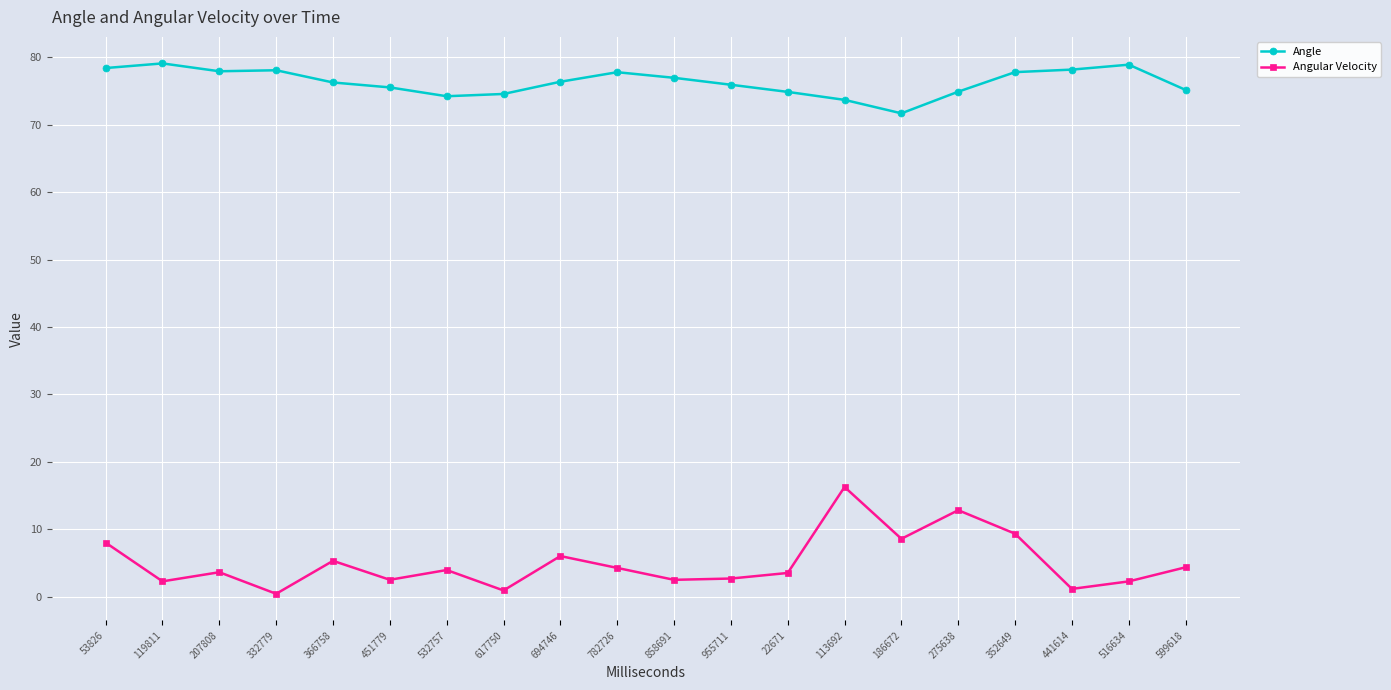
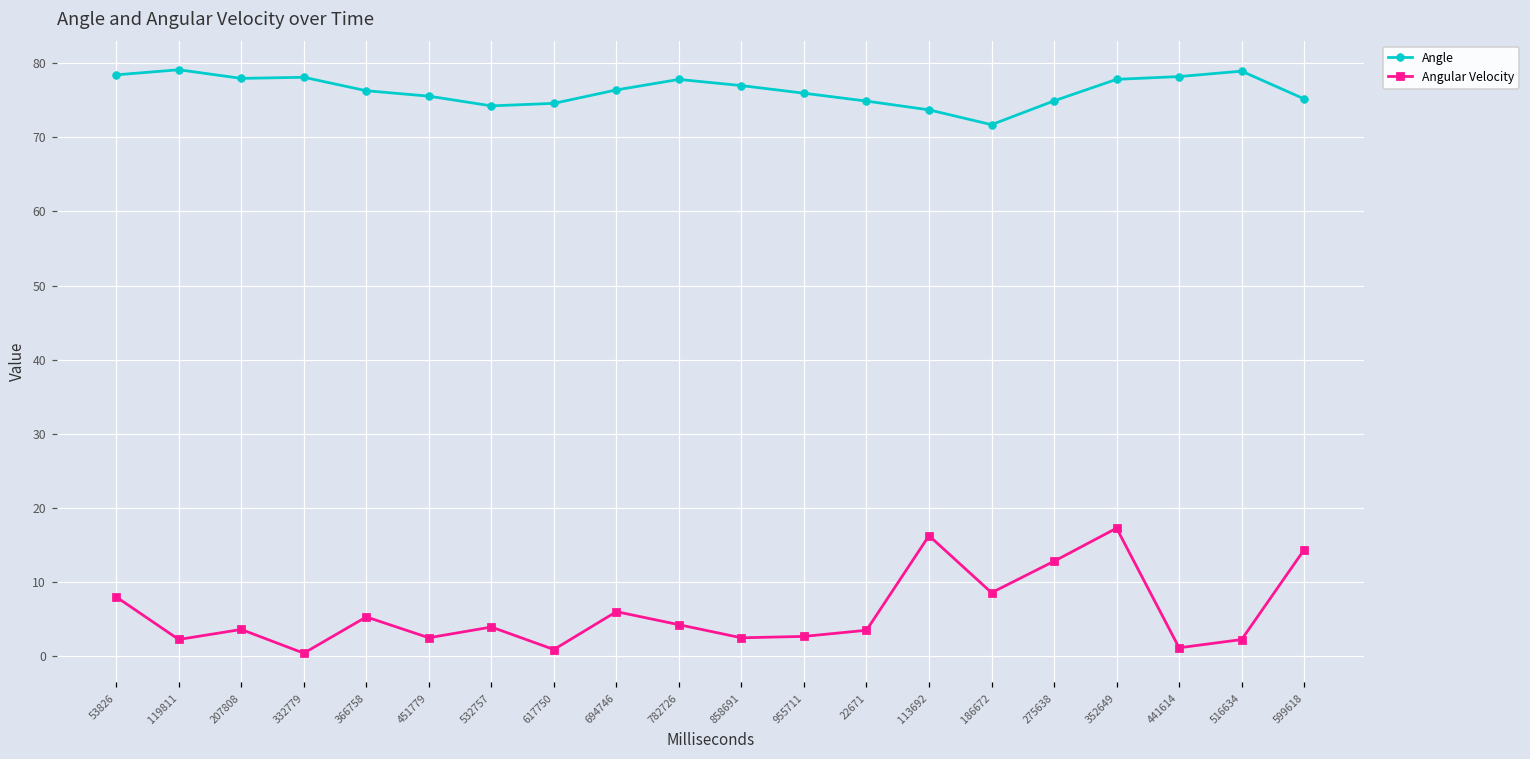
Angular Velocity, 352649: 9 -> 17
Angular Velocity, 599618: 4 -> 14
